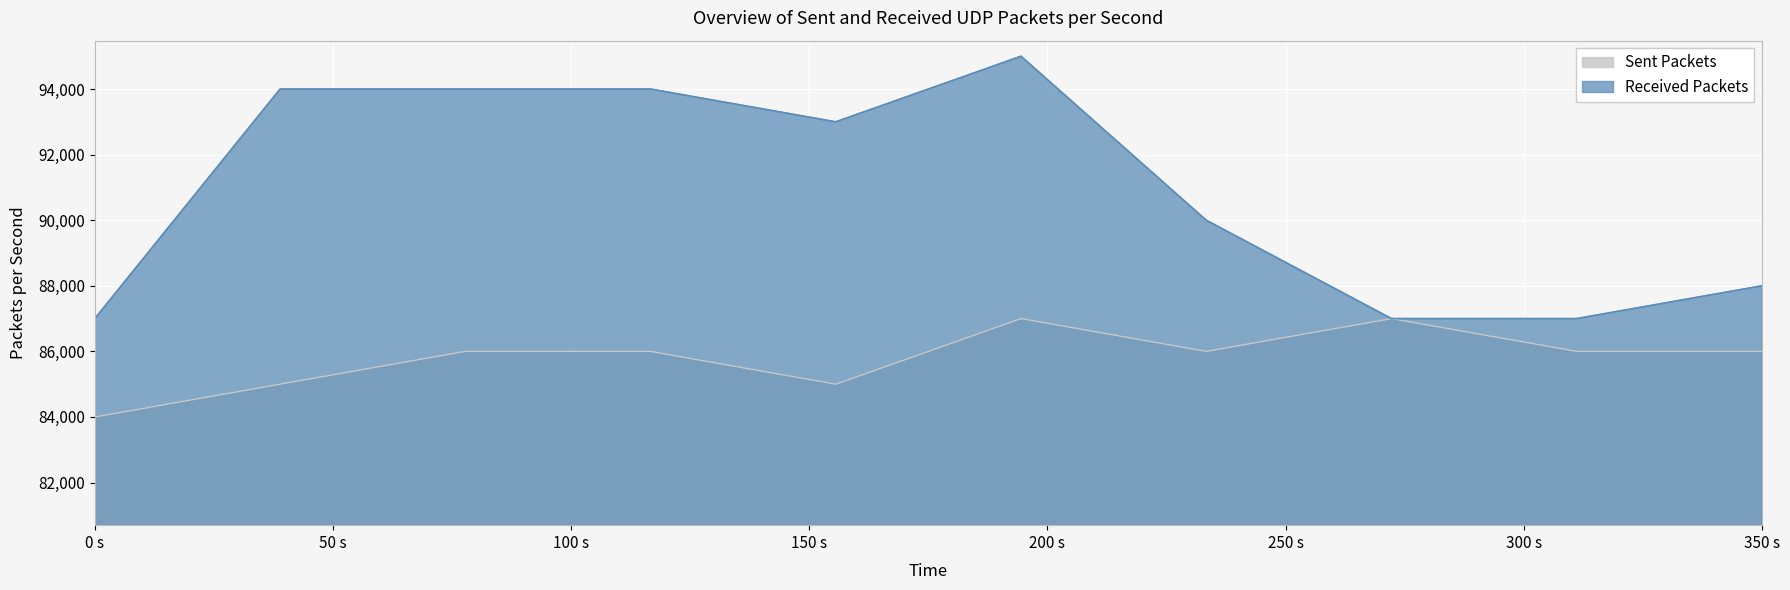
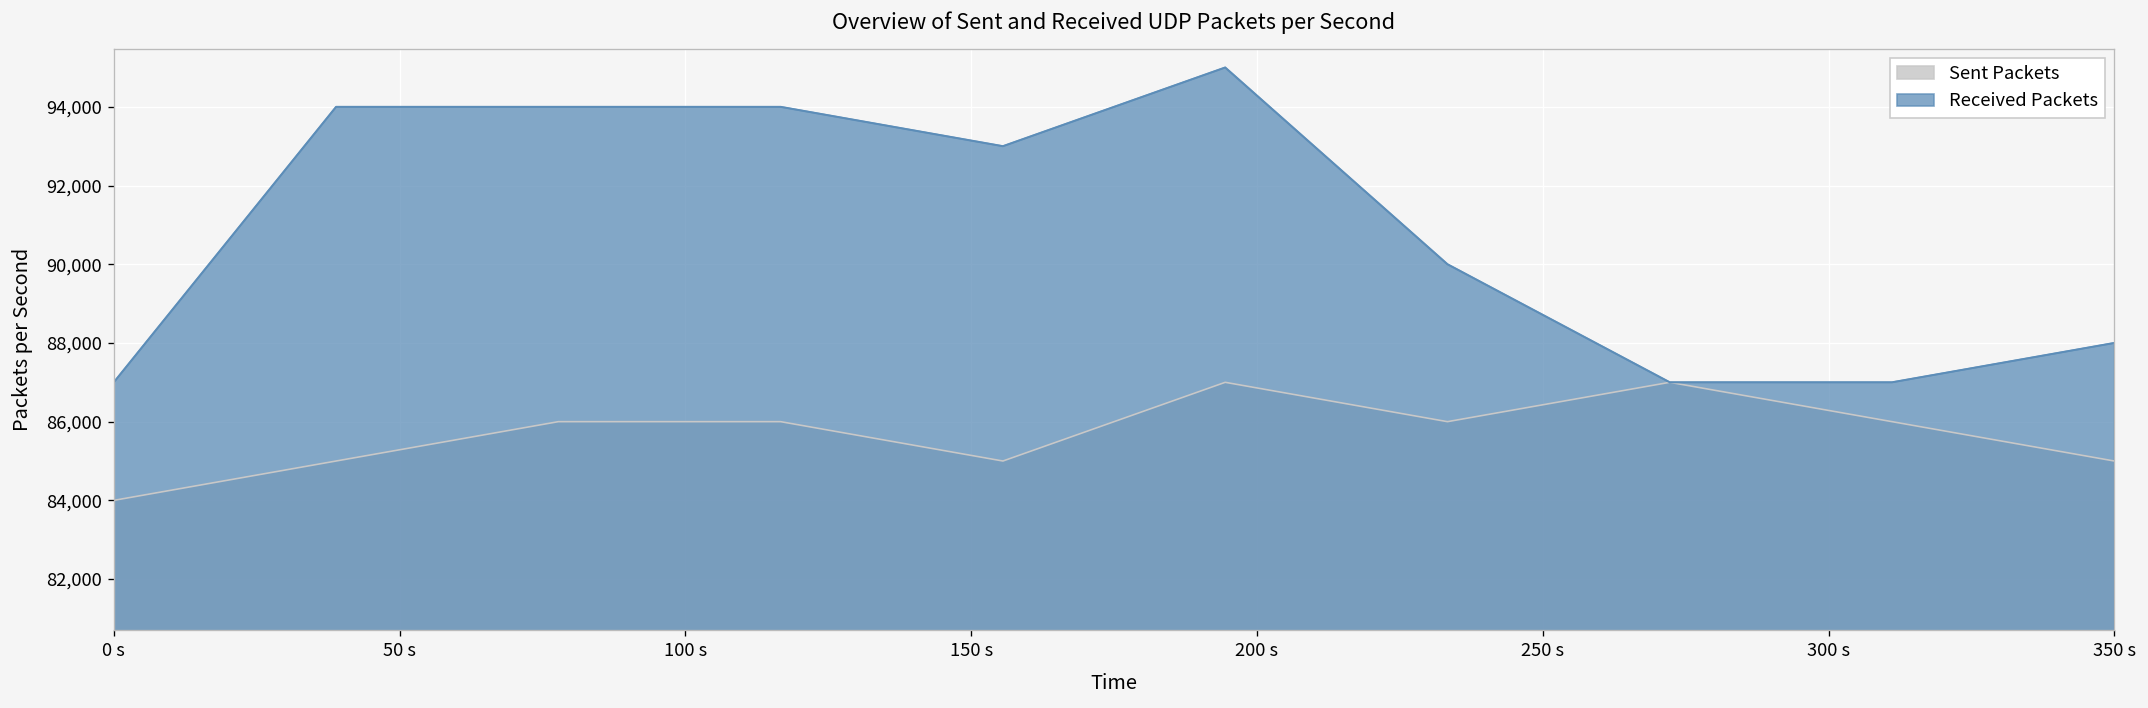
Sent Packets, 350 s: 86,000 -> 85,000
